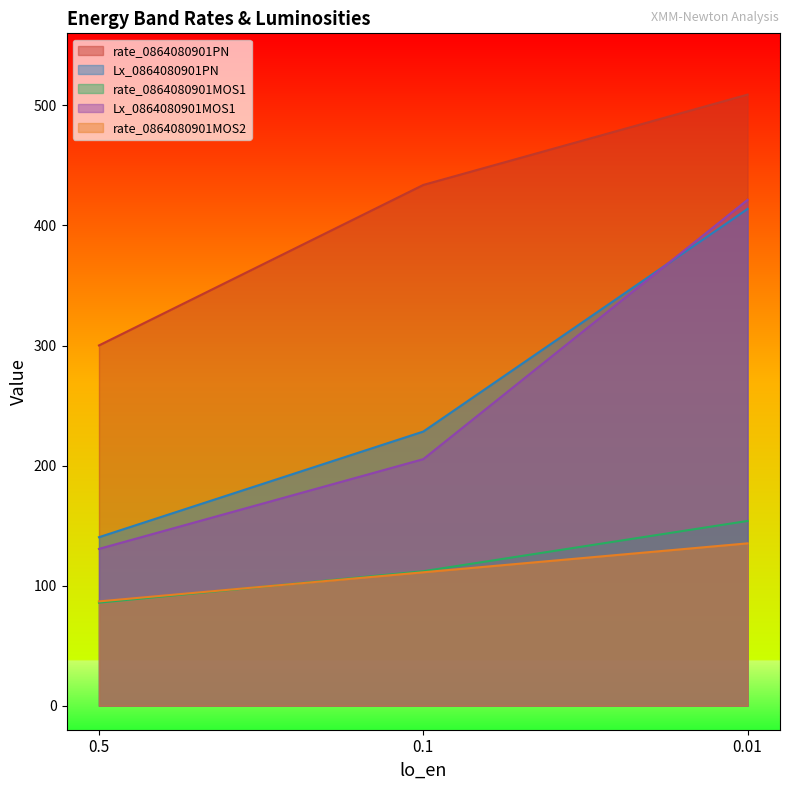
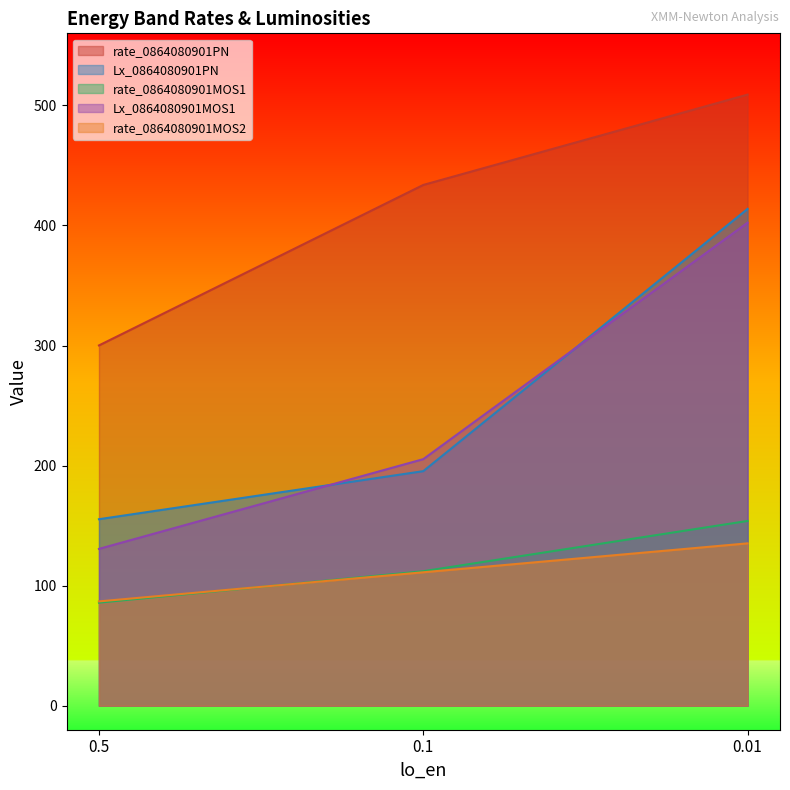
Lx_0864080901PN, 0.5: 140 -> 155
Lx_0864080901PN, 0.1: 228 -> 195
Lx_0864080901MOS1, 0.01: 421 -> 402
